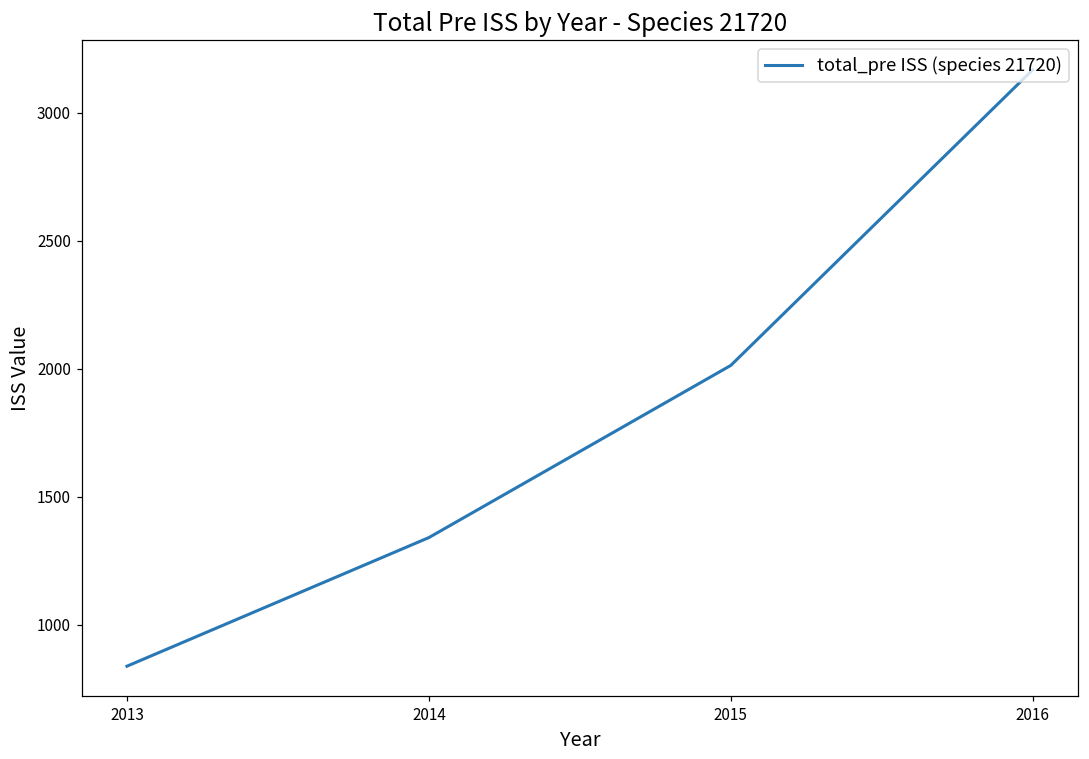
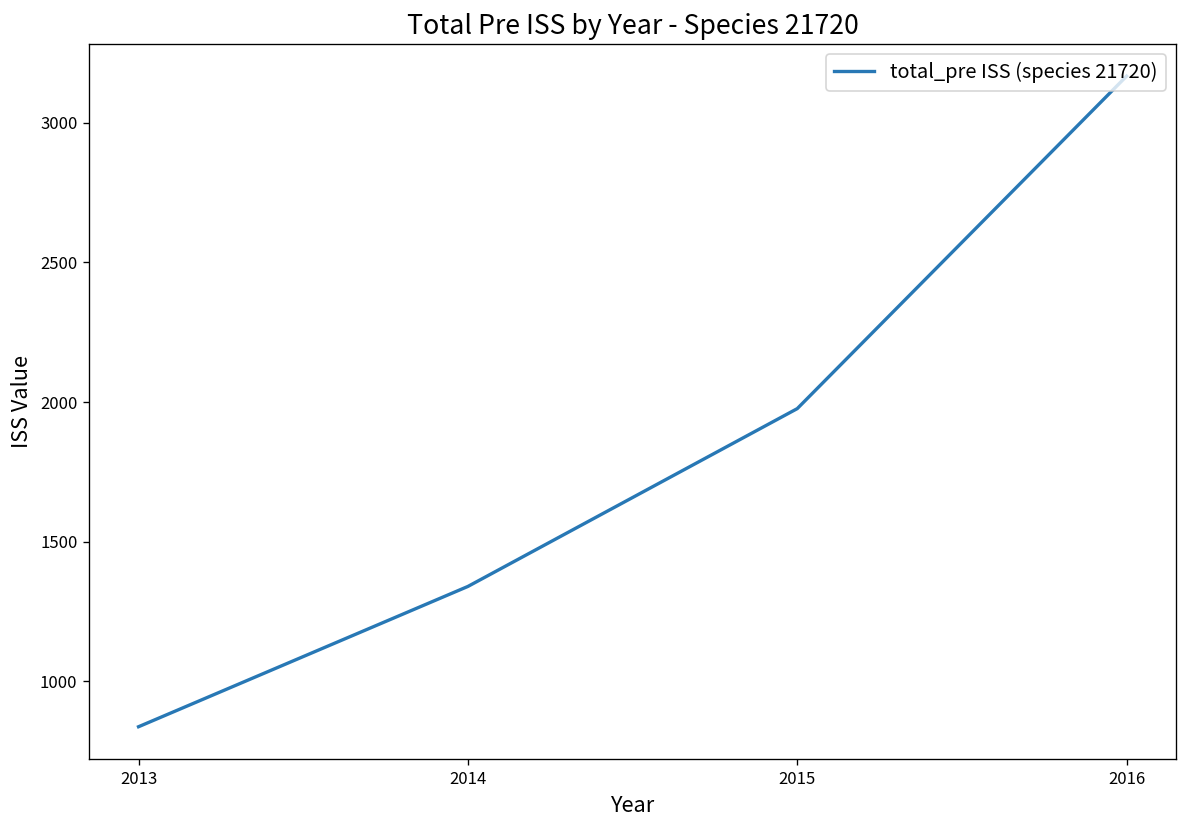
2015: 2010 -> 1980
